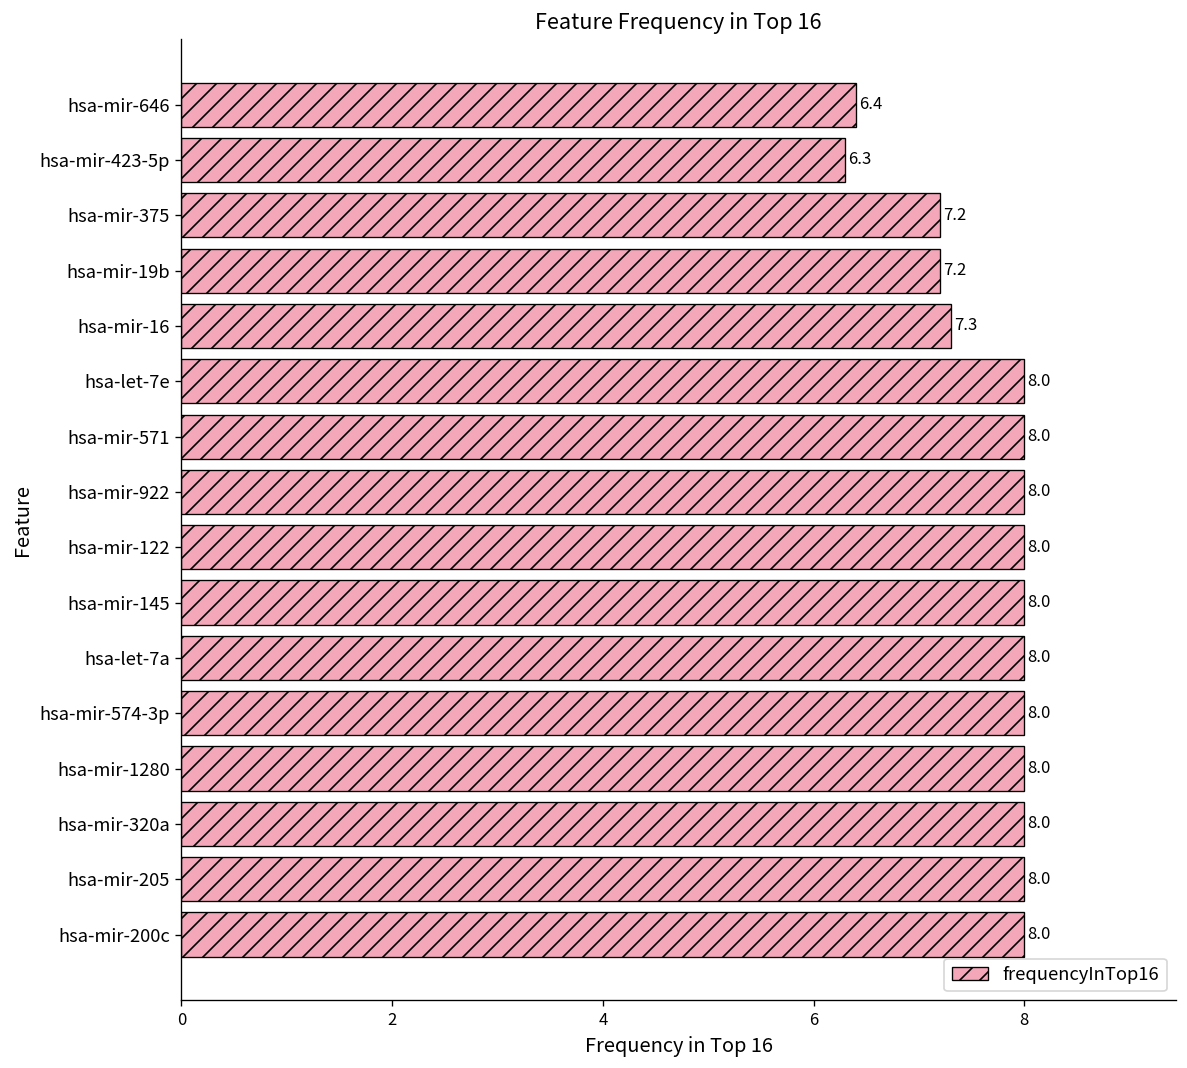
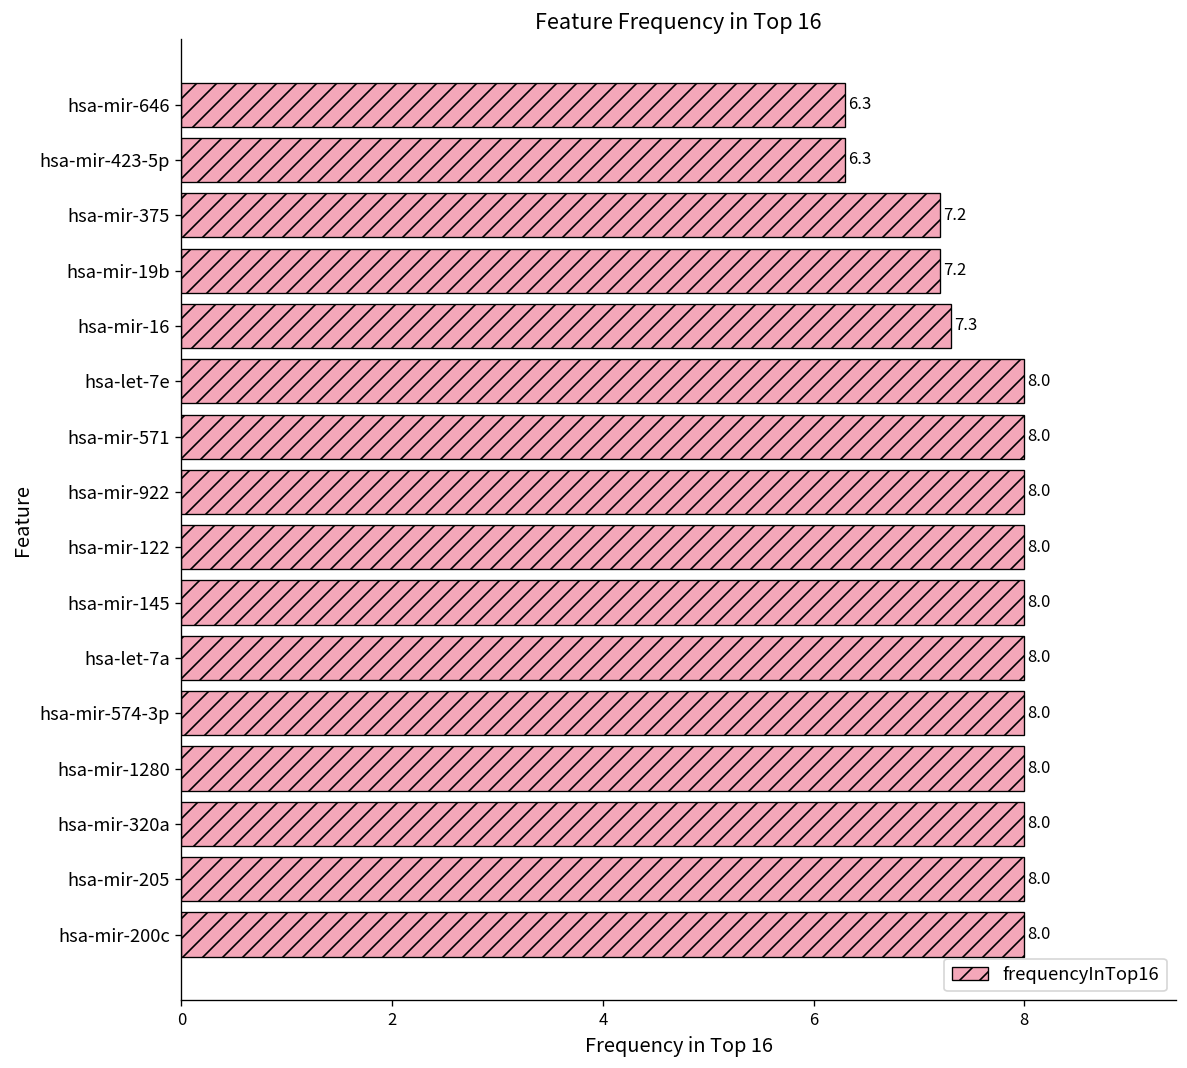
hsa-mir-646: 6.4 -> 6.3
